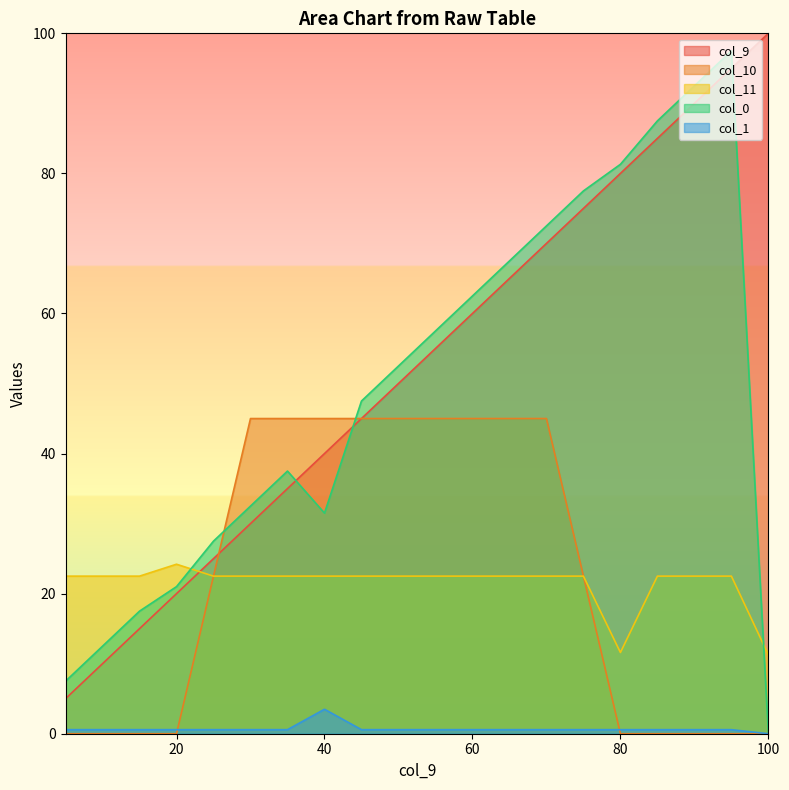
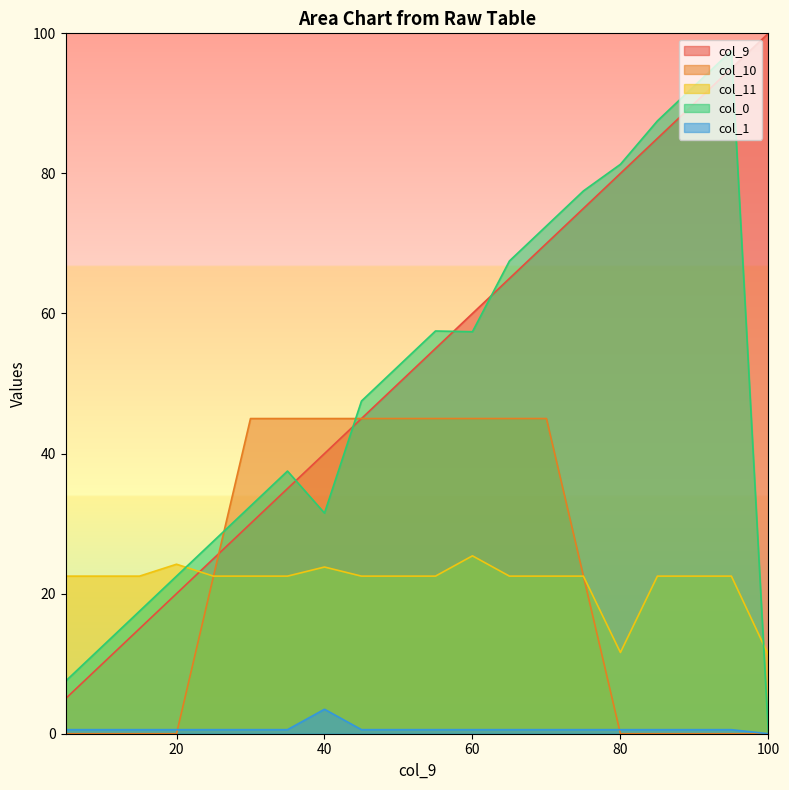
col_0, 20: 21 -> 23
col_11, 40: 23 -> 24
col_11, 60: 23 -> 25
col_0, 60: 63 -> 57
